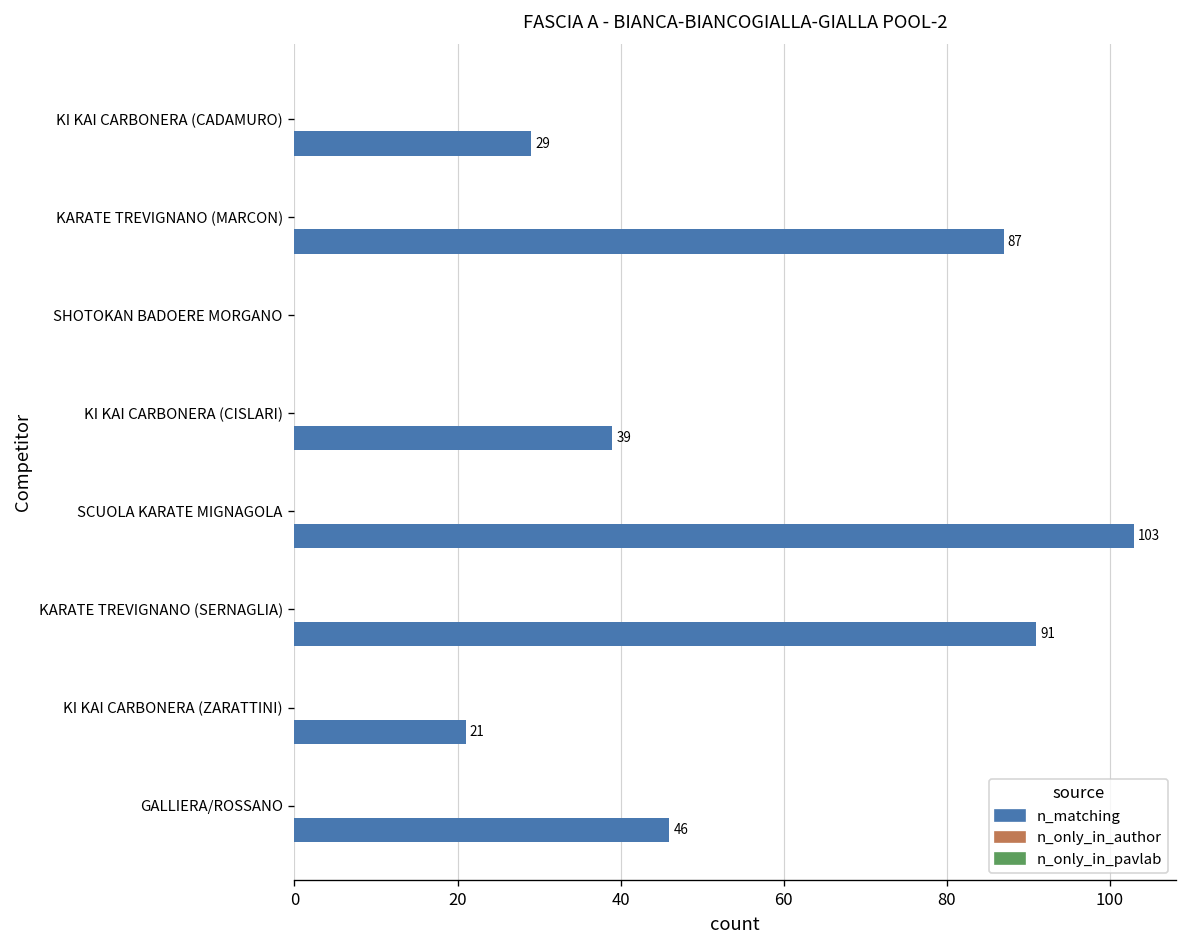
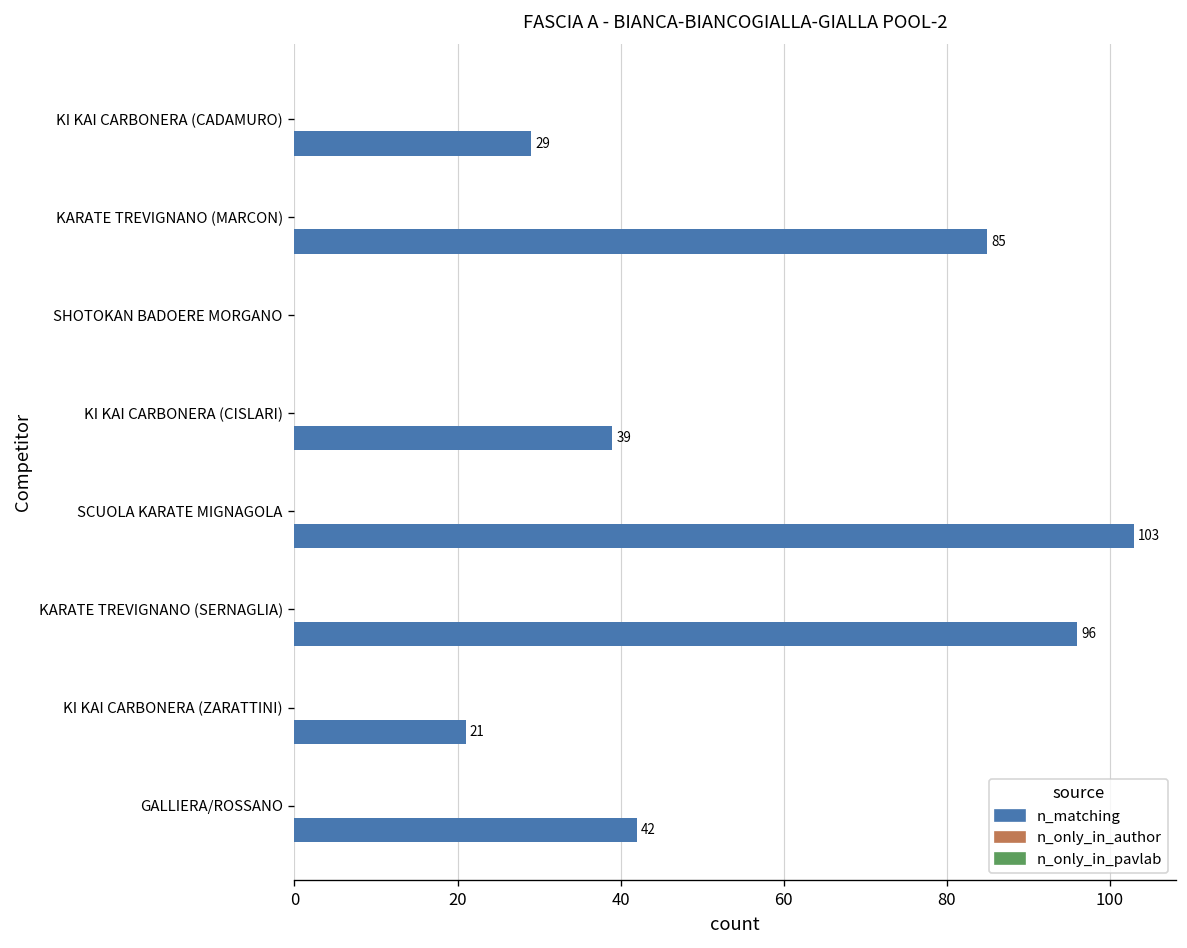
n_matching, KARATE TREVIGNANO (MARCON): 87 -> 85
n_matching, KARATE TREVIGNANO (SERNAGLIA): 91 -> 96
n_matching, GALLIERA/ROSSANO: 46 -> 42
